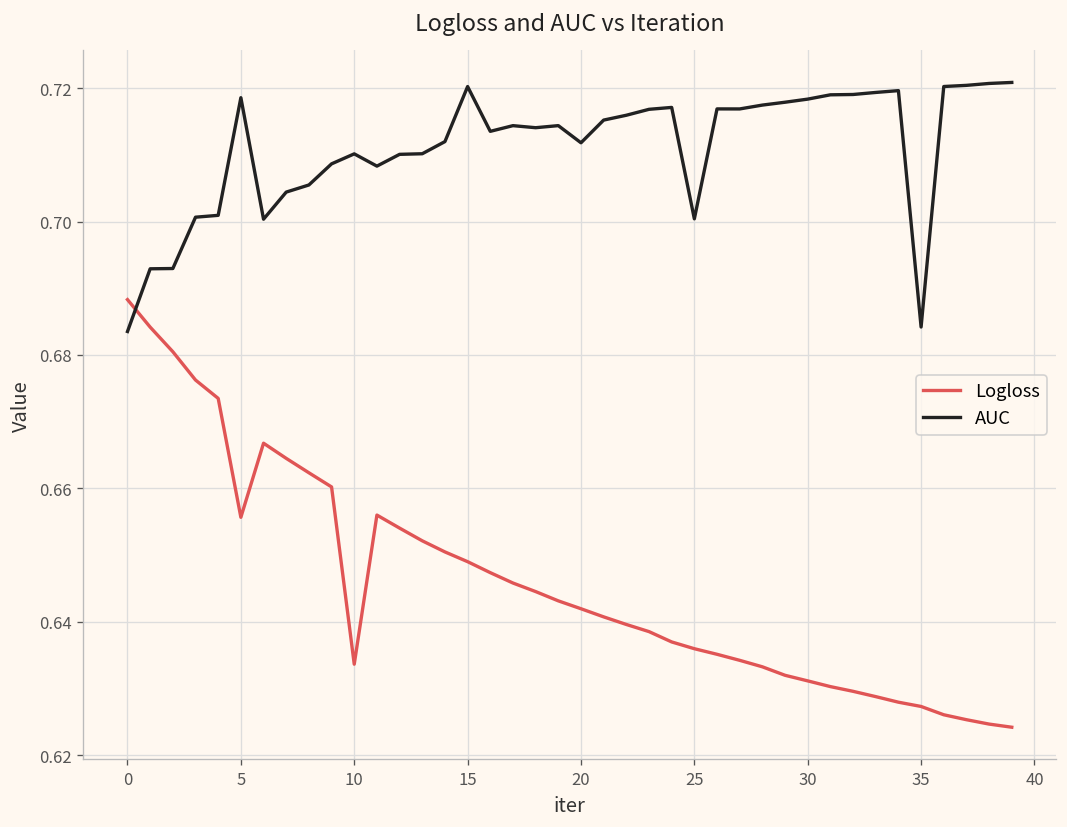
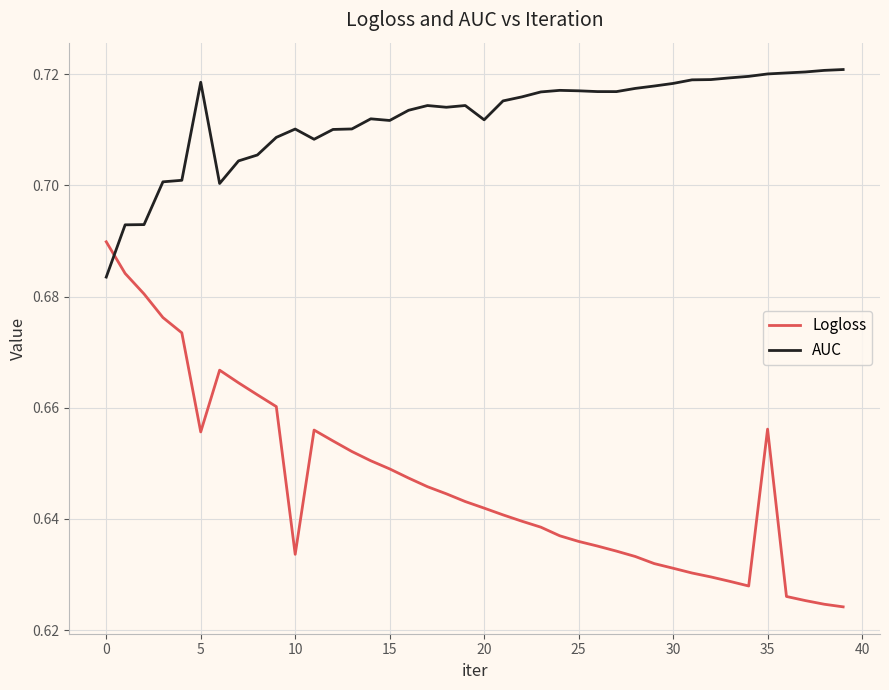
Logloss, 0: 0.688 -> 0.690
AUC, 15: 0.720 -> 0.712
AUC, 25: 0.700 -> 0.717
Logloss, 35: 0.627 -> 0.656
AUC, 35: 0.684 -> 0.720
